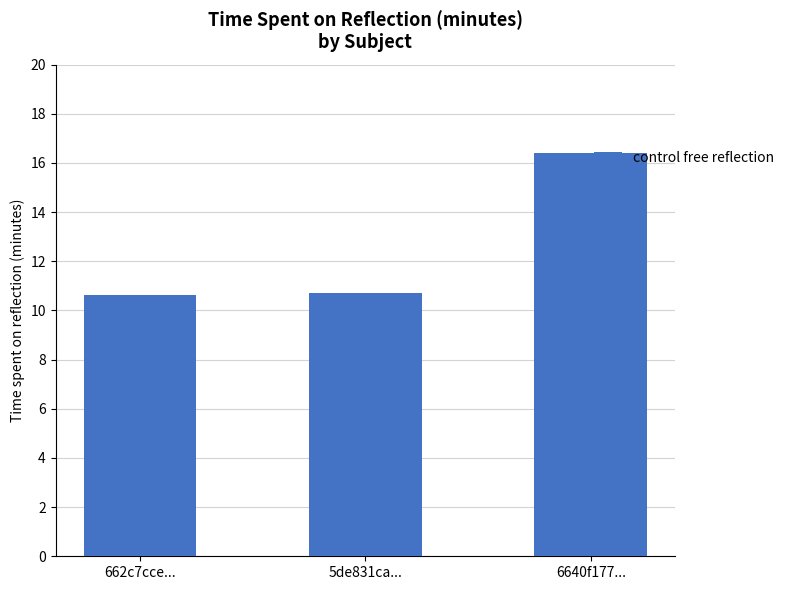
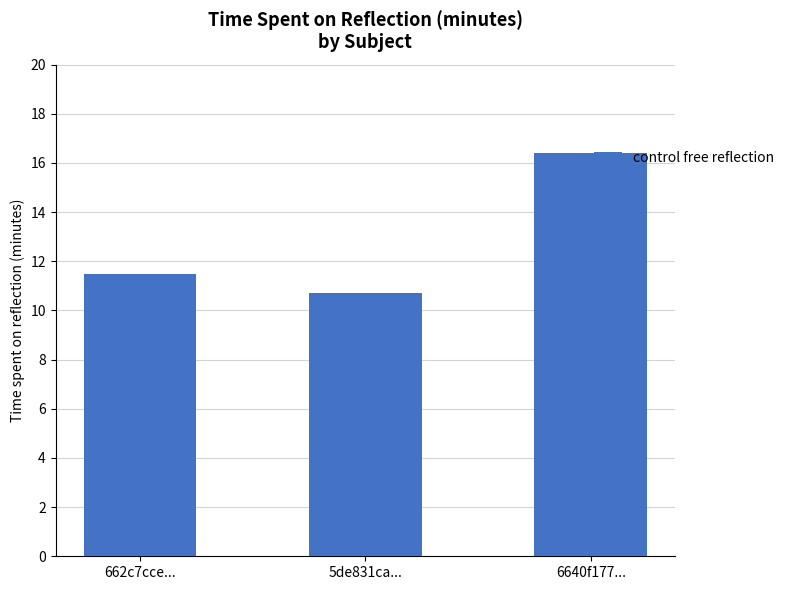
662c7cce...: 10.6 -> 11.5
